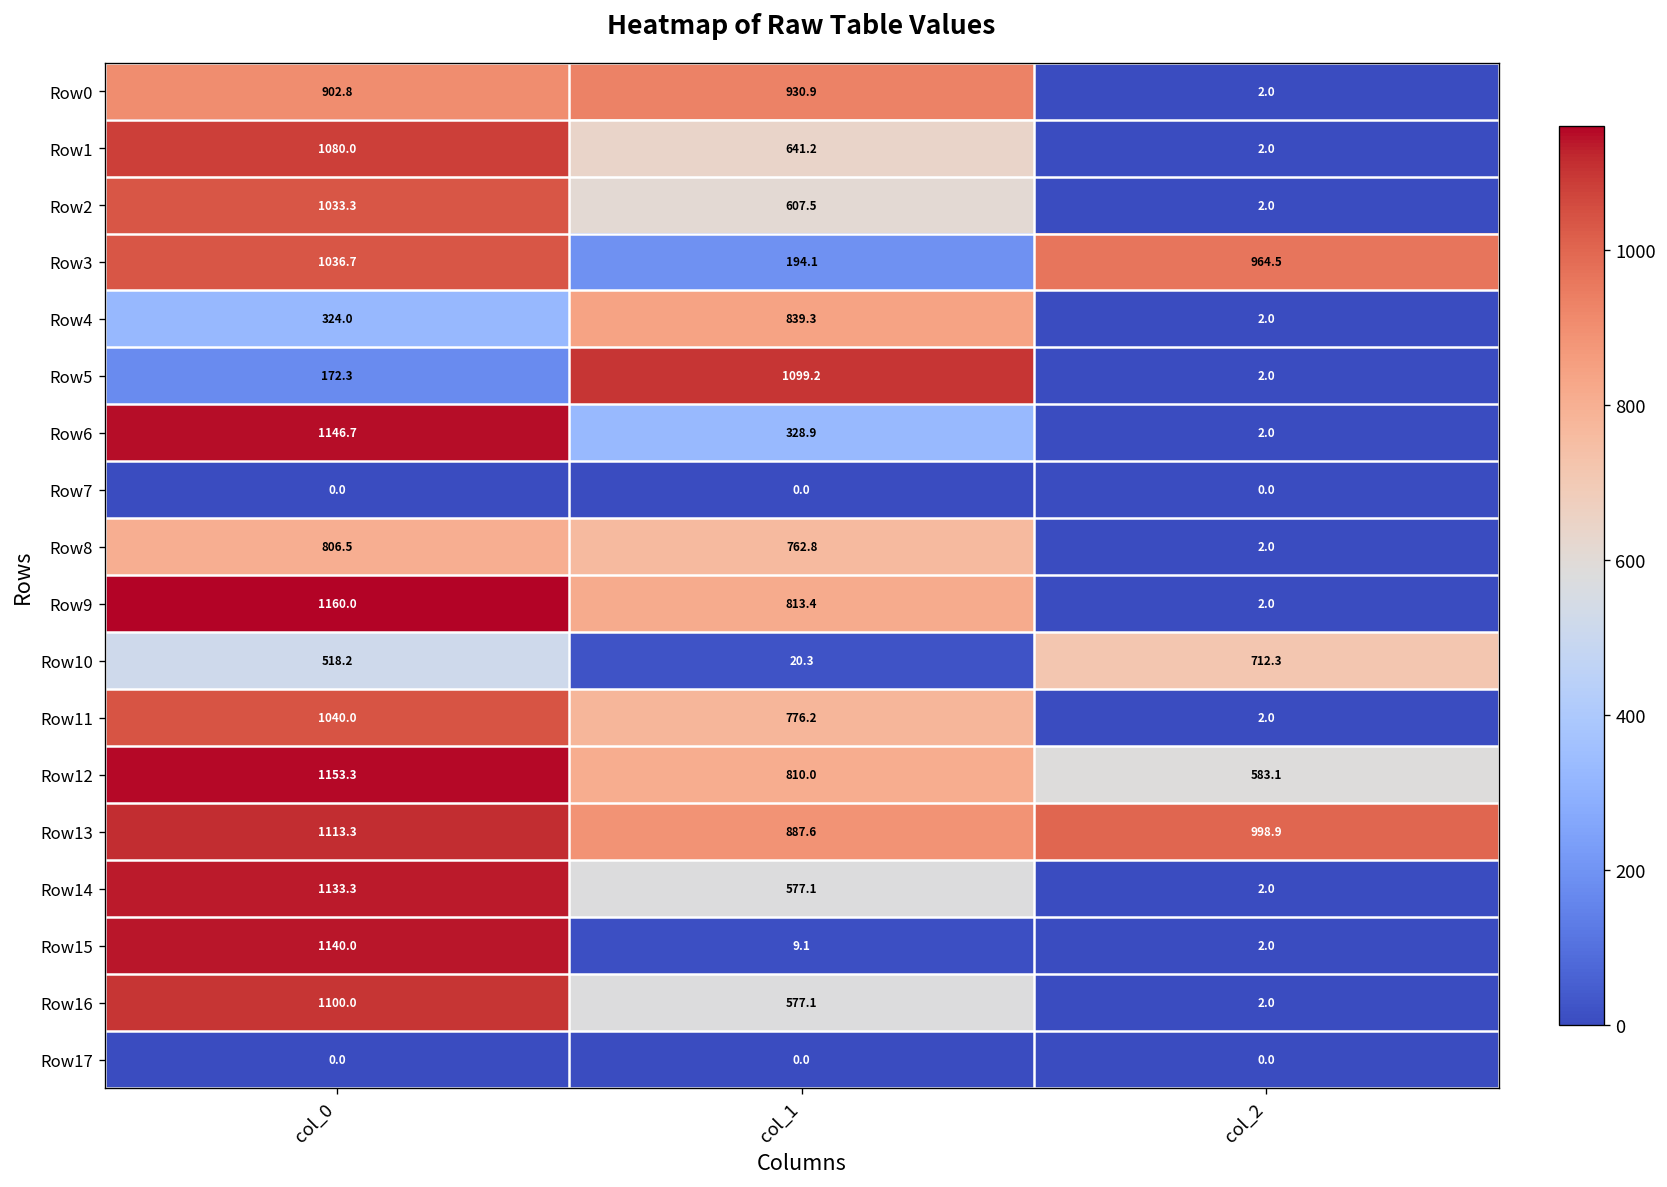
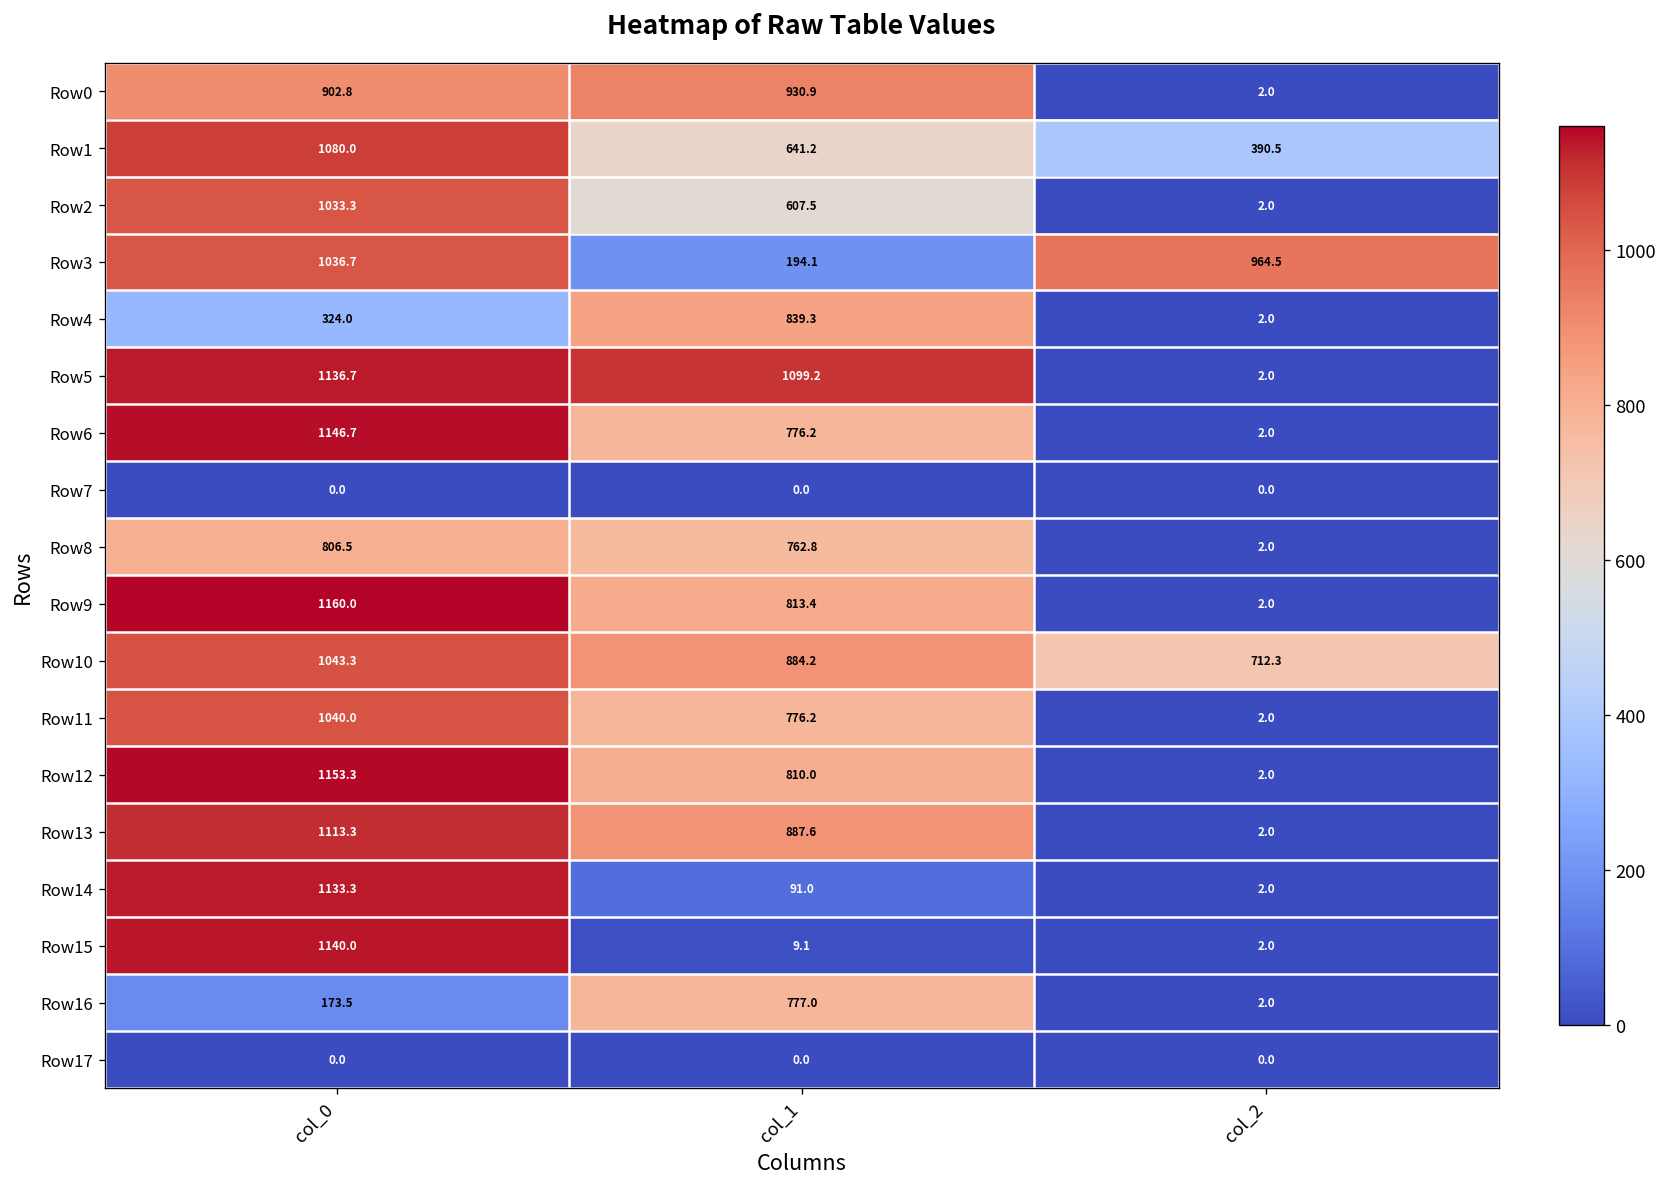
Row1, col_2: 2.0 -> 390.5
Row5, col_0: 172.3 -> 1136.7
Row6, col_1: 328.9 -> 776.2
Row10, col_0: 518.2 -> 1043.3
Row10, col_1: 20.3 -> 884.2
Row12, col_2: 583.1 -> 2.0
Row13, col_2: 998.9 -> 2.0
Row14, col_1: 577.1 -> 91.0
Row16, col_0: 1100.0 -> 173.5
Row16, col_1: 577.1 -> 777.0
